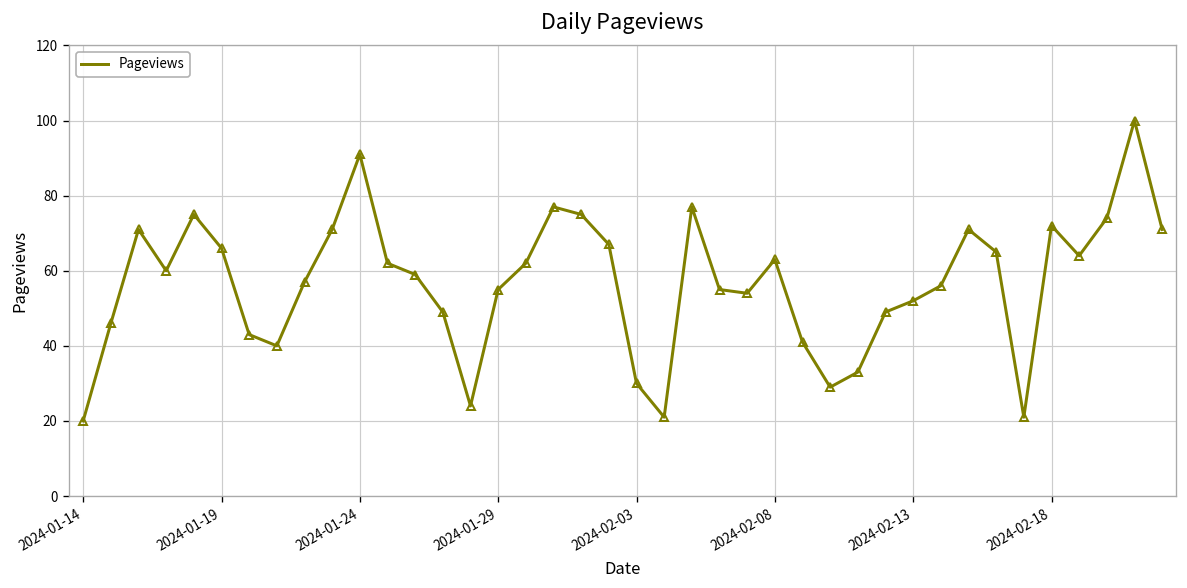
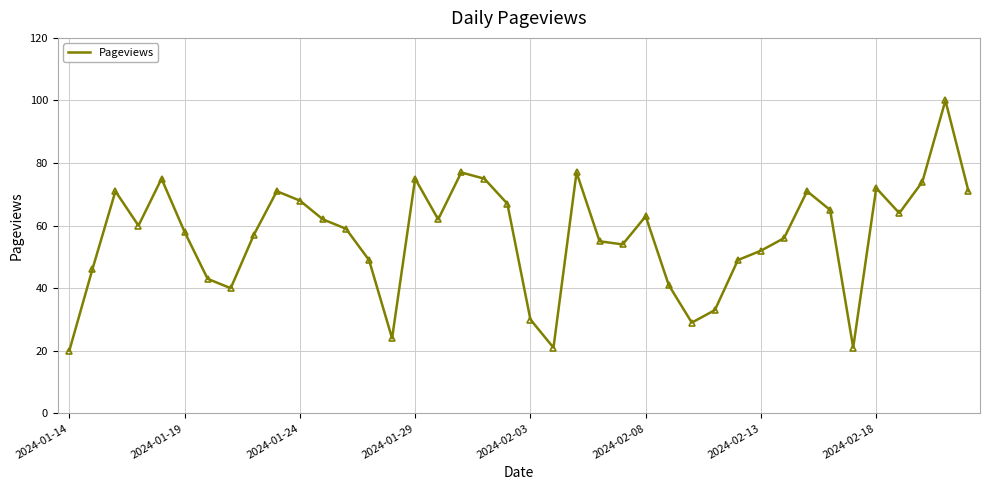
2024-01-19: 66 -> 58
2024-01-24: 91 -> 68
2024-01-29: 55 -> 75
